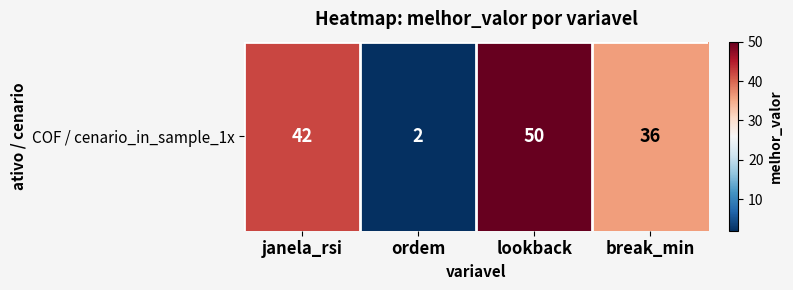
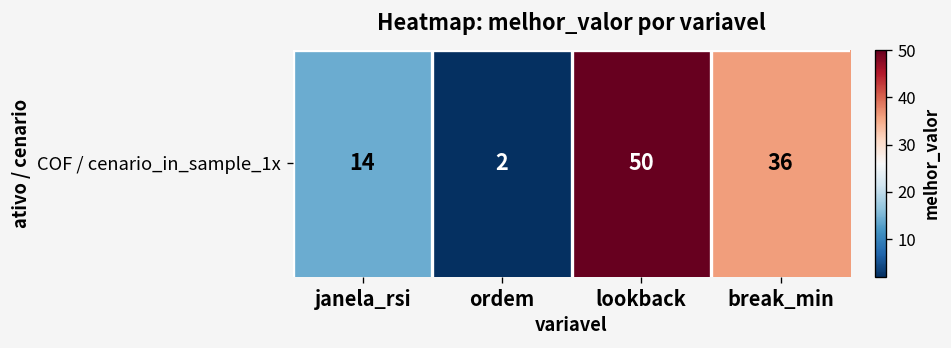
COF / cenario_in_sample_1x, janela_rsi: 42 -> 14
